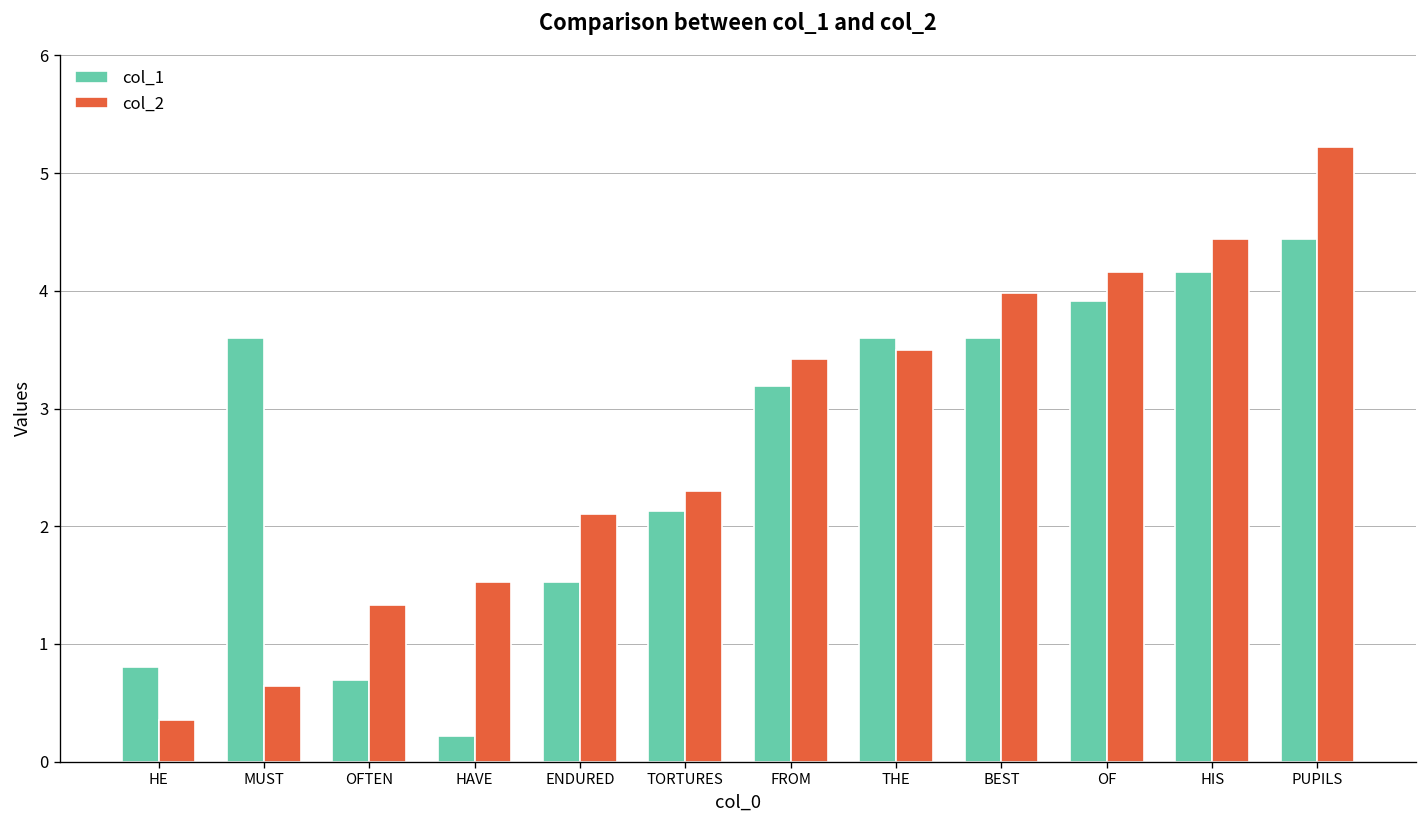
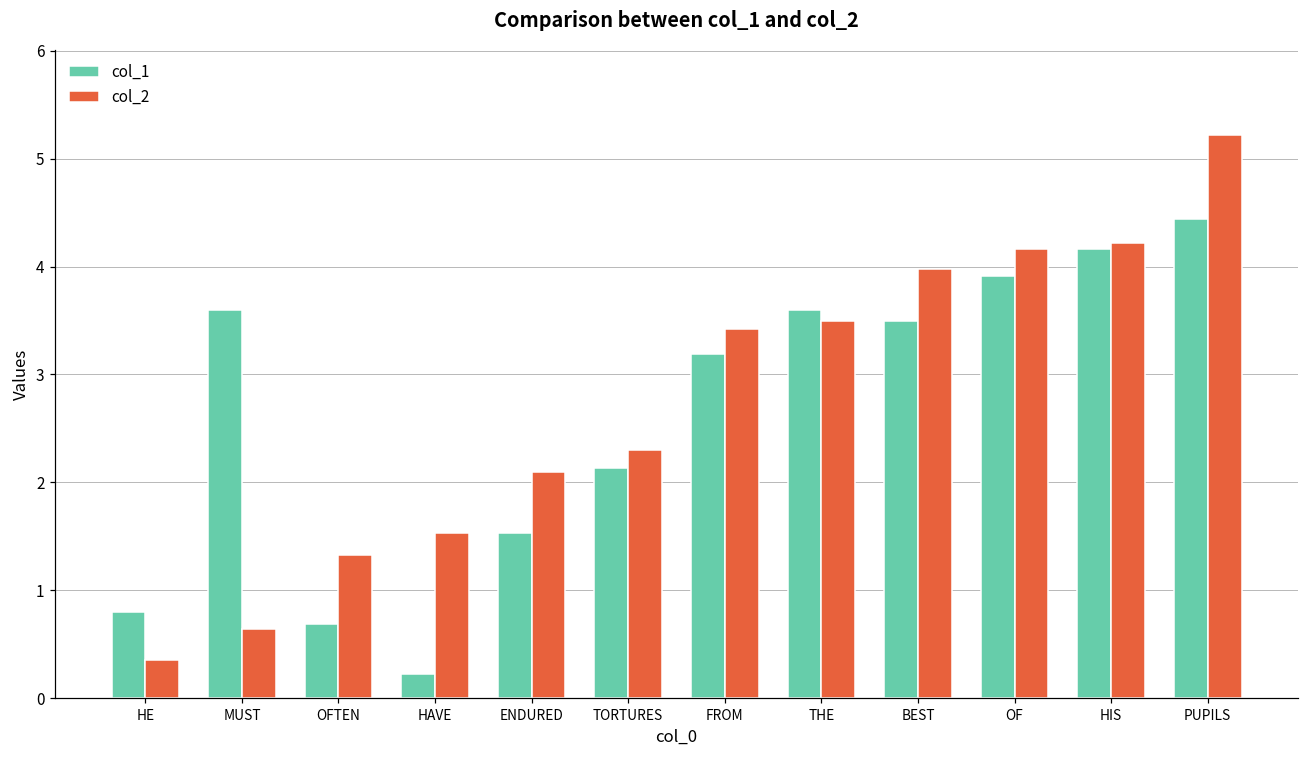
col_1, BEST: 3.6 -> 3.5
col_2, HIS: 4.4 -> 4.2
